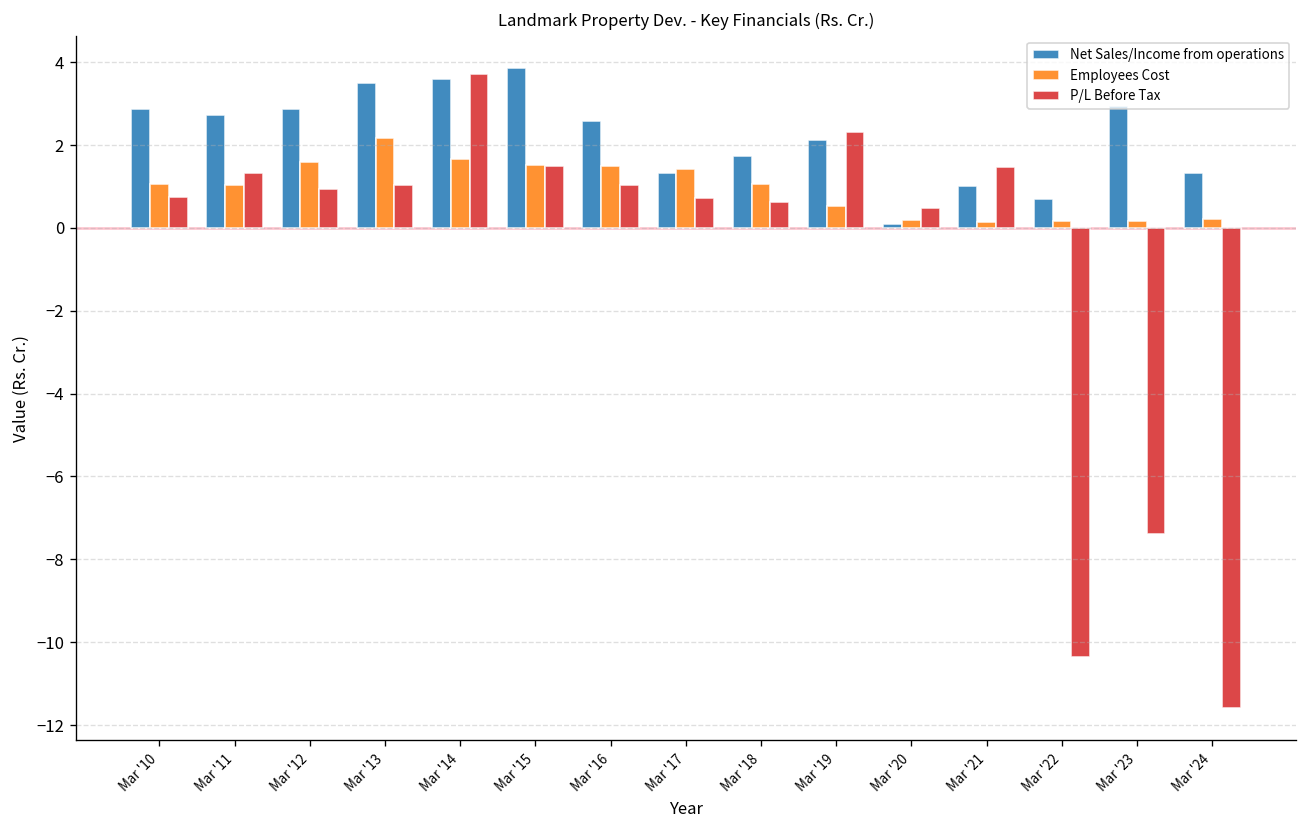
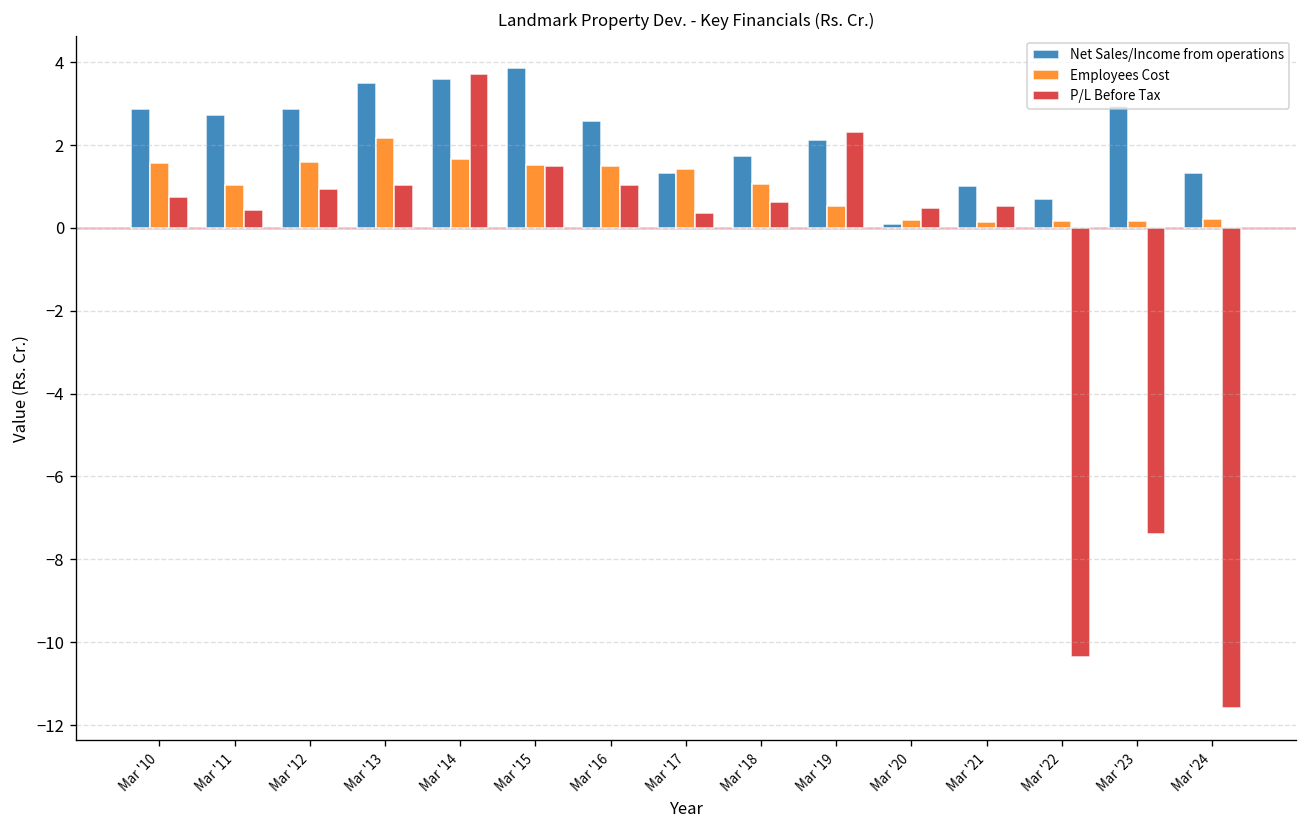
Employees Cost, Mar '10: 1.1 -> 1.6
P/L Before Tax, Mar '11: 1.3 -> 0.4
P/L Before Tax, Mar '17: 0.7 -> 0.4
P/L Before Tax, Mar '21: 1.5 -> 0.5
